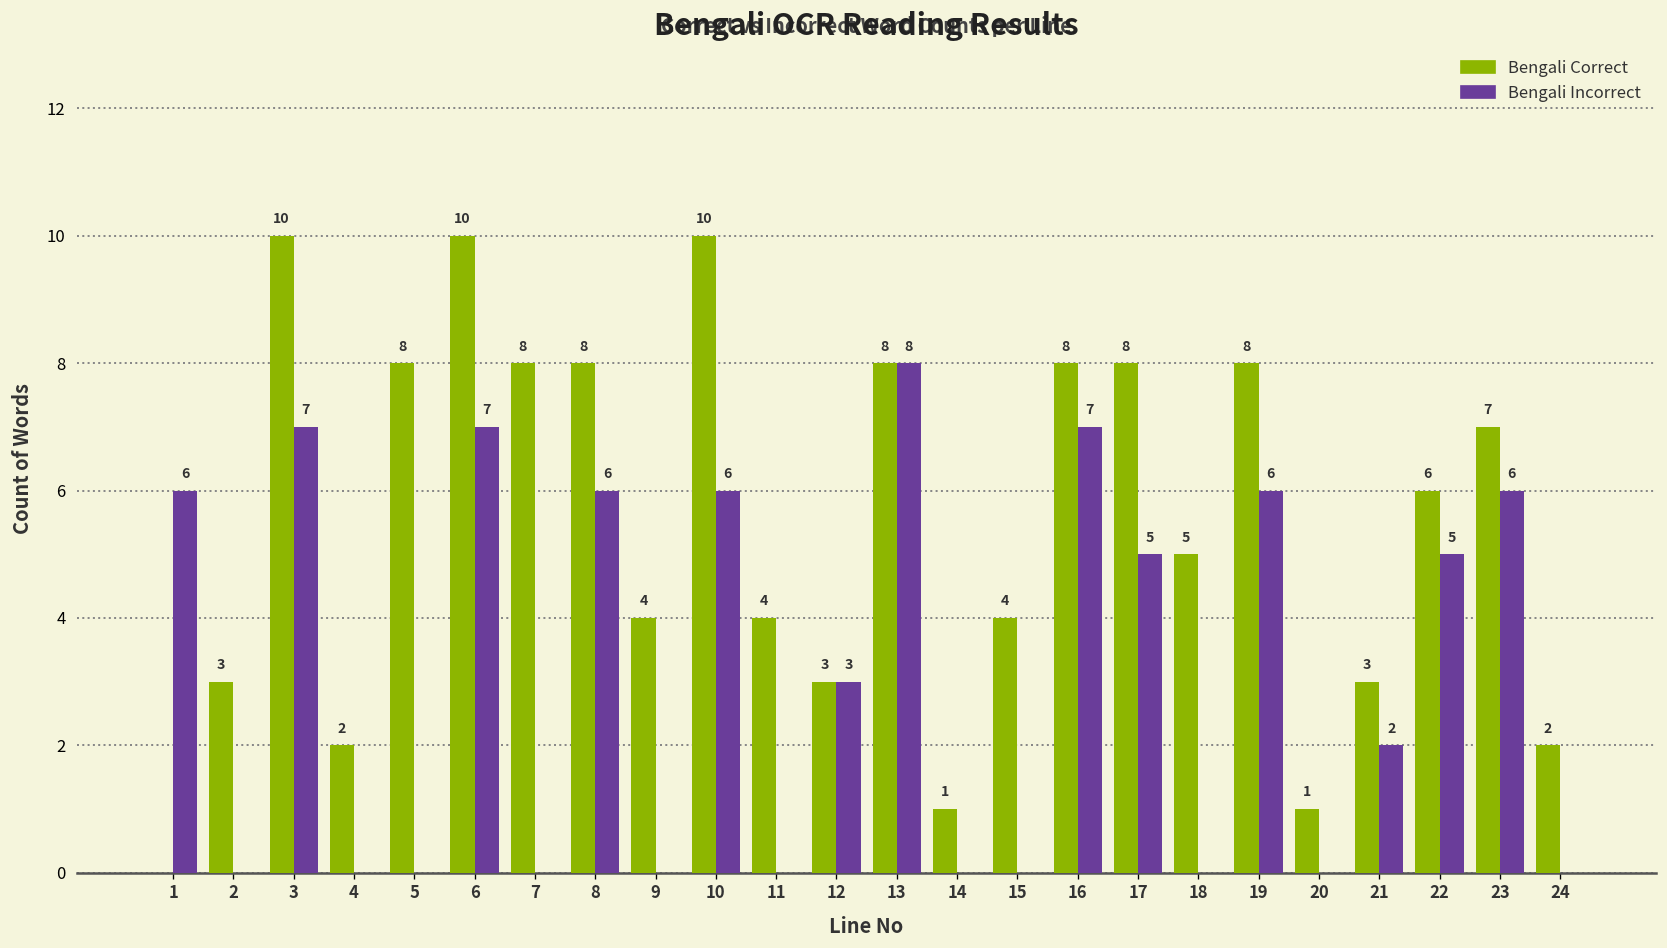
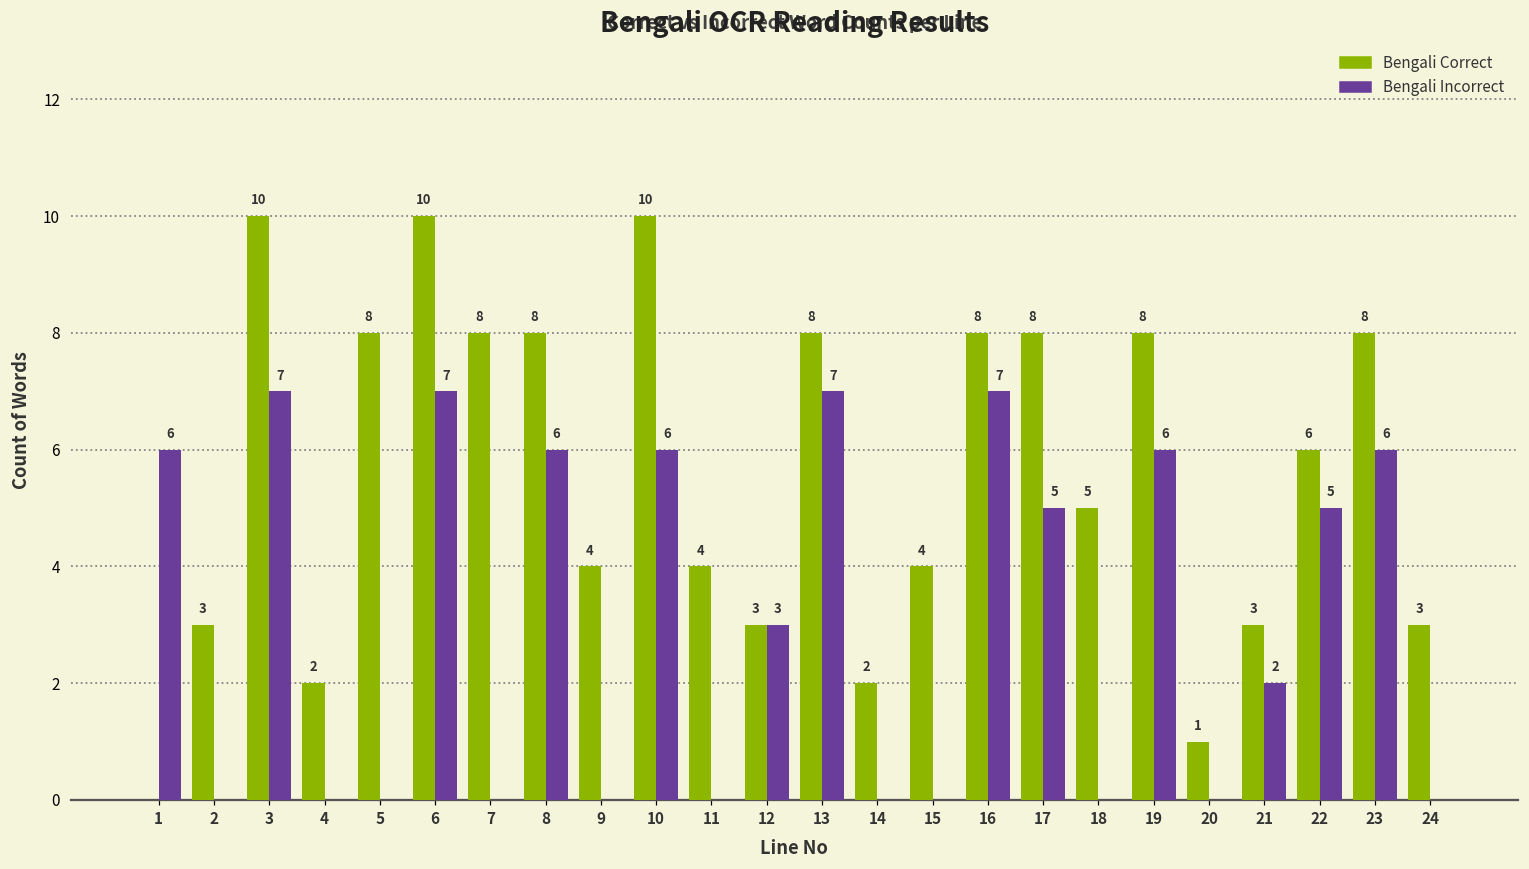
Bengali Incorrect, 13: 8 -> 7
Bengali Correct, 14: 1 -> 2
Bengali Correct, 23: 7 -> 8
Bengali Correct, 24: 2 -> 3
